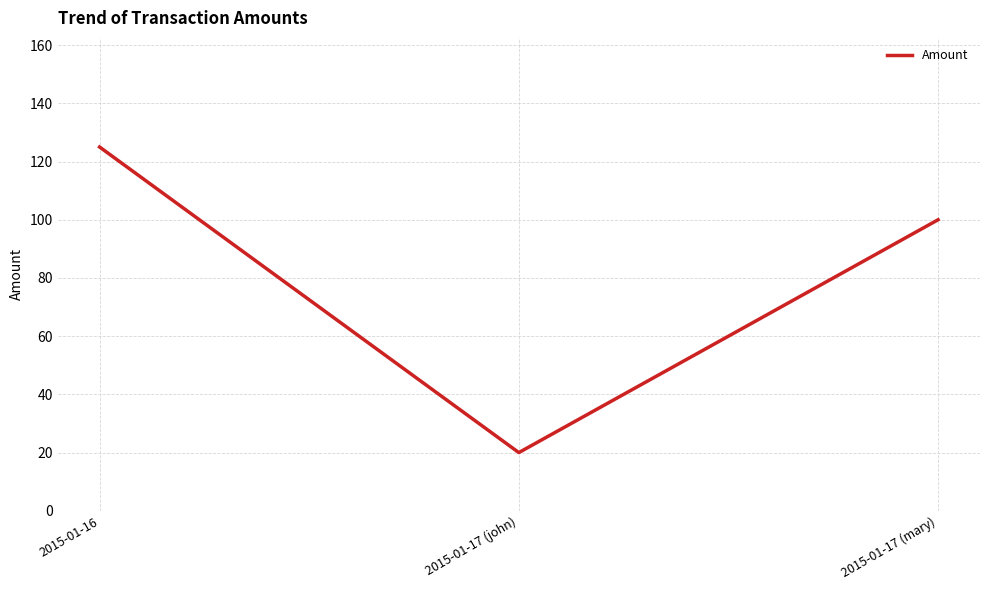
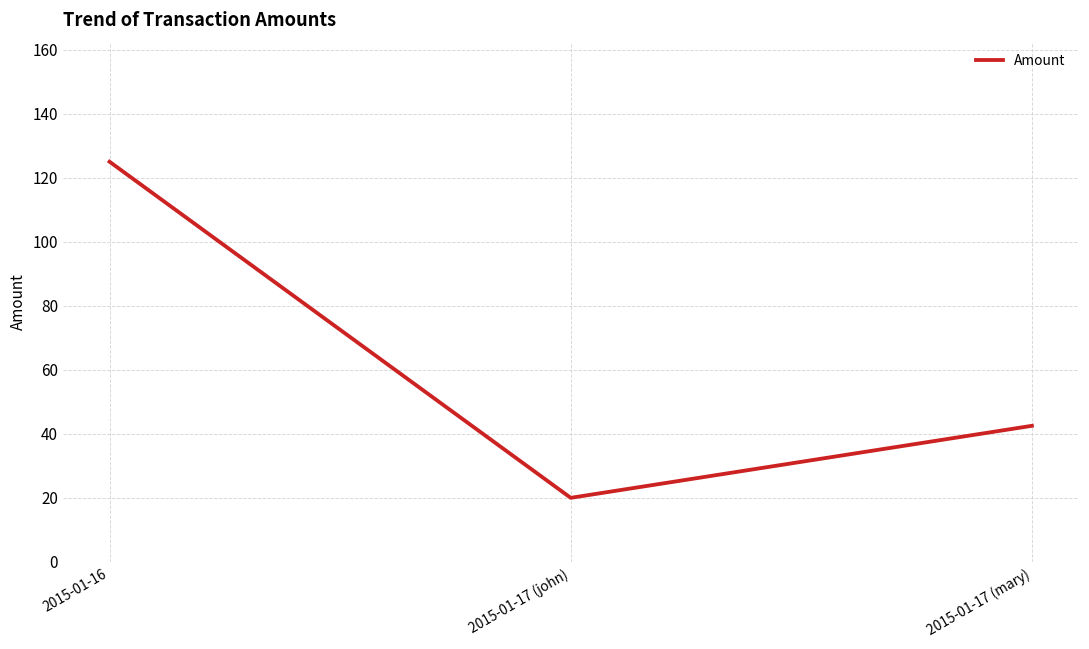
2015-01-17 (mary): 100 -> 43
